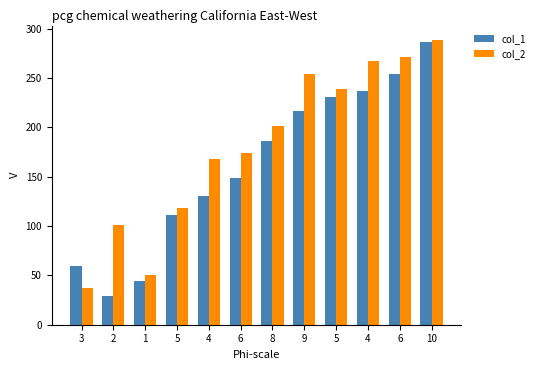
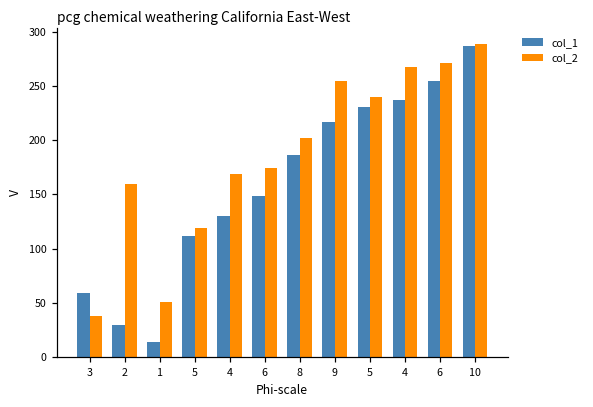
col_2, 2: 100 -> 160
col_1, 1: 40 -> 10
